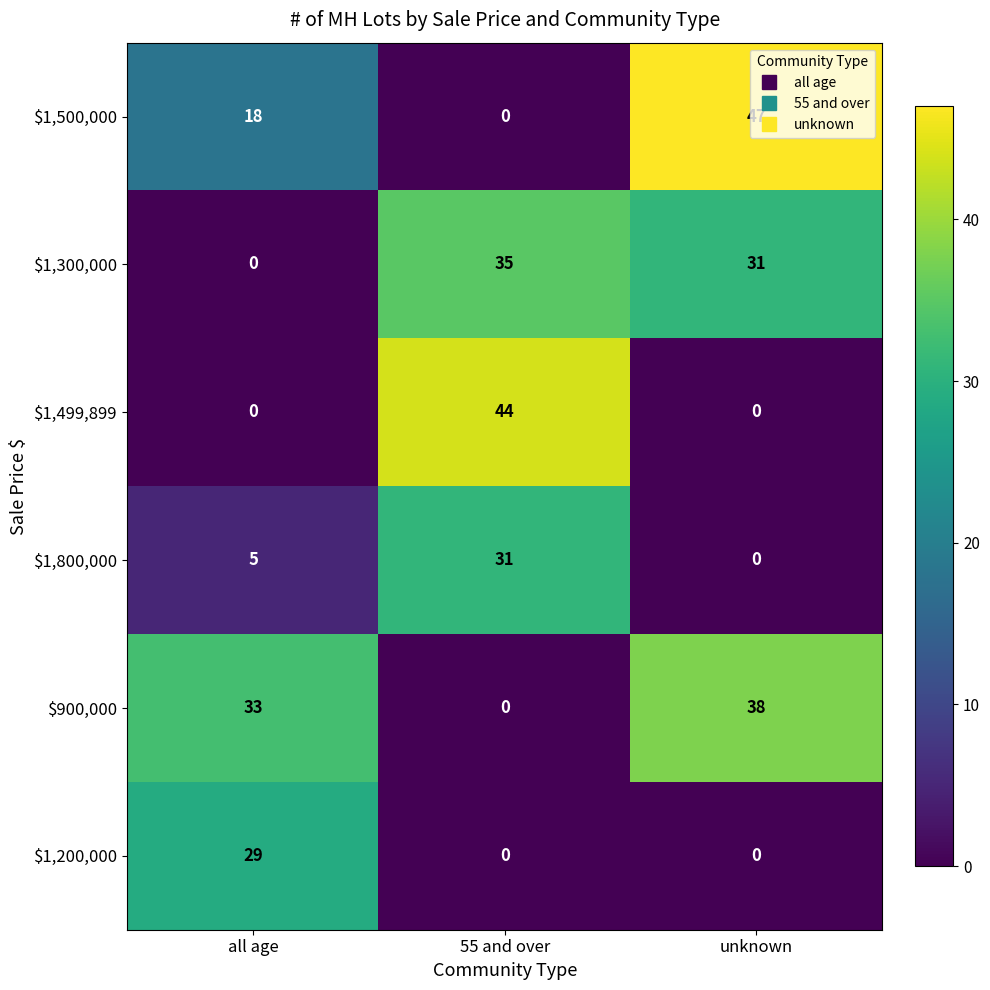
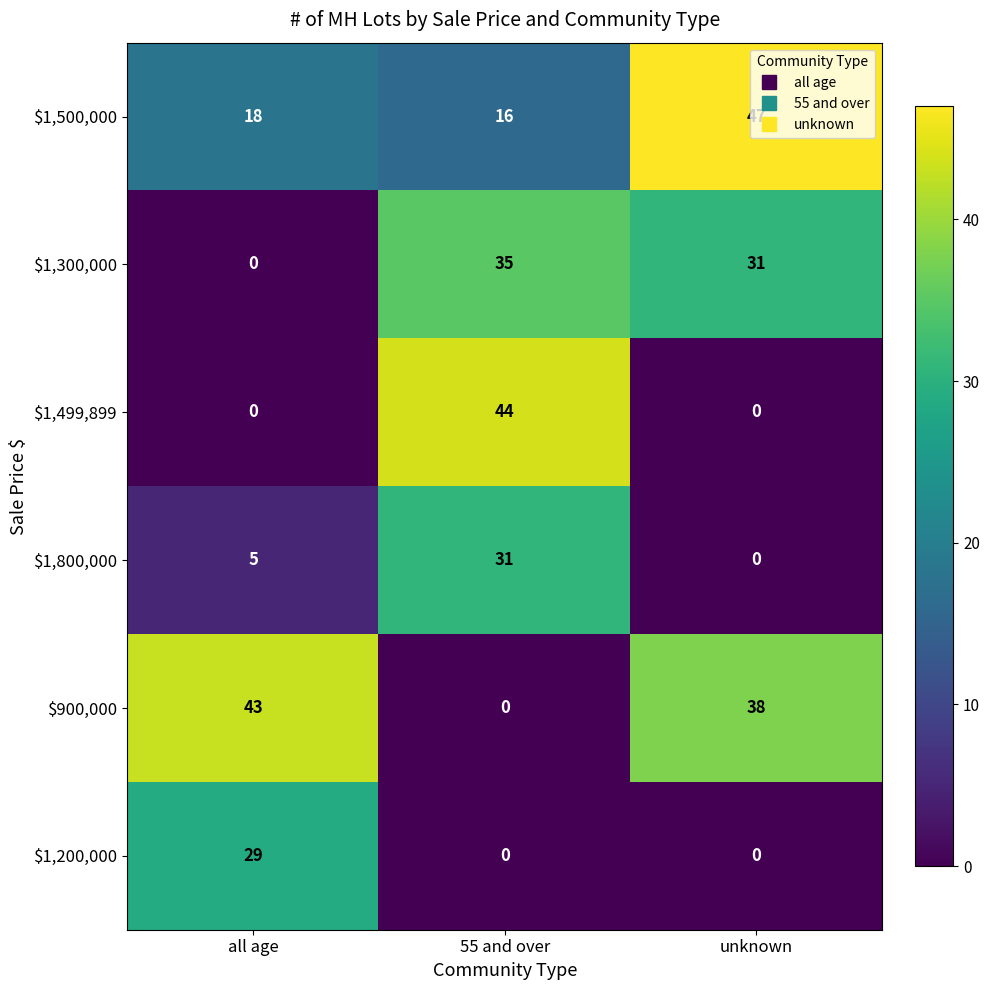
$1,500,000, 55 and over: 0 -> 16
$900,000, all age: 33 -> 43
